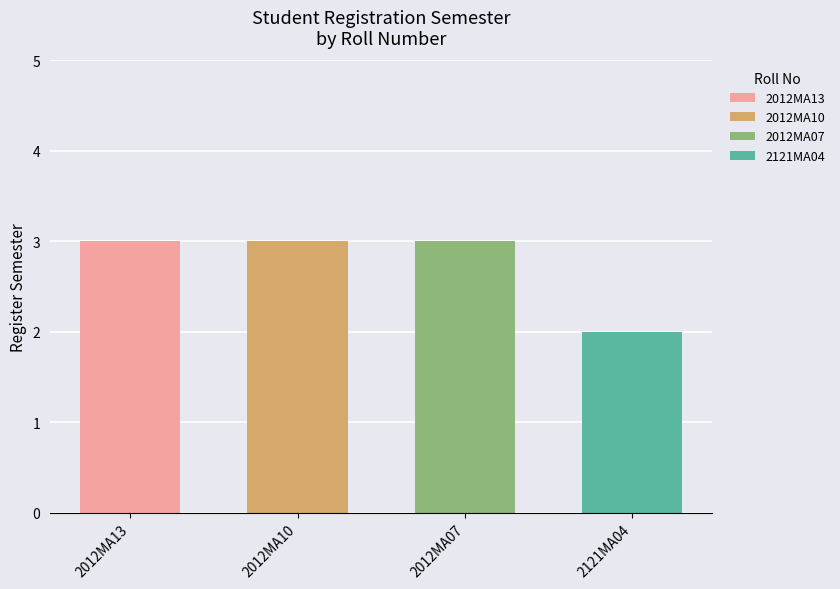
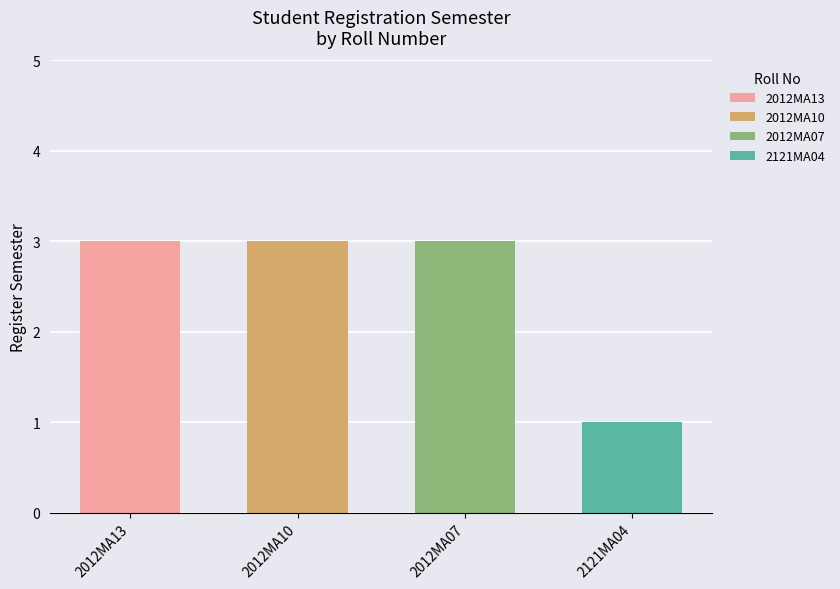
2121MA04: 2 -> 1
